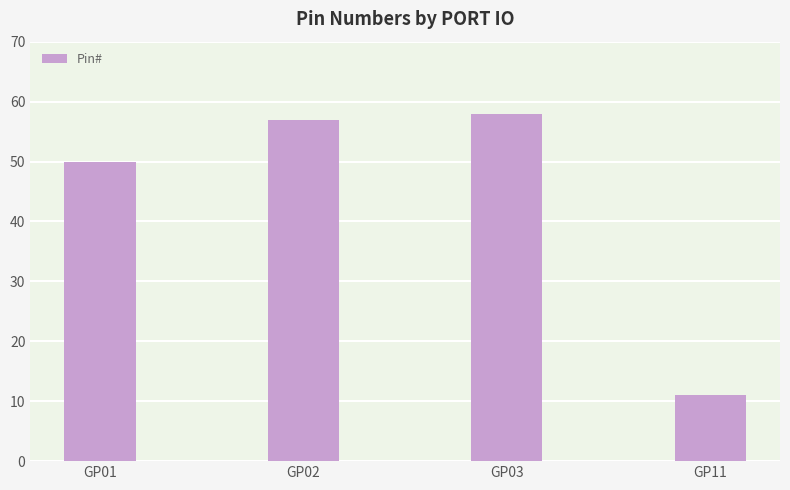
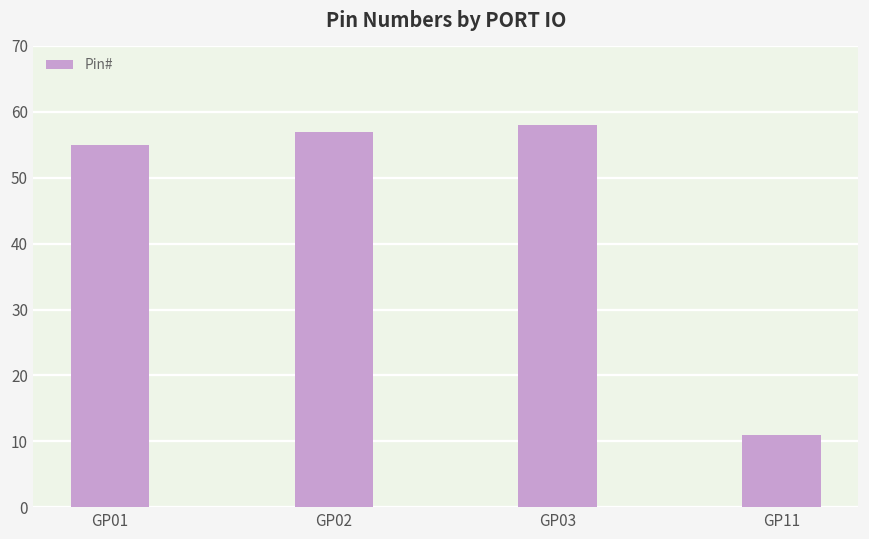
GP01: 50 -> 55
